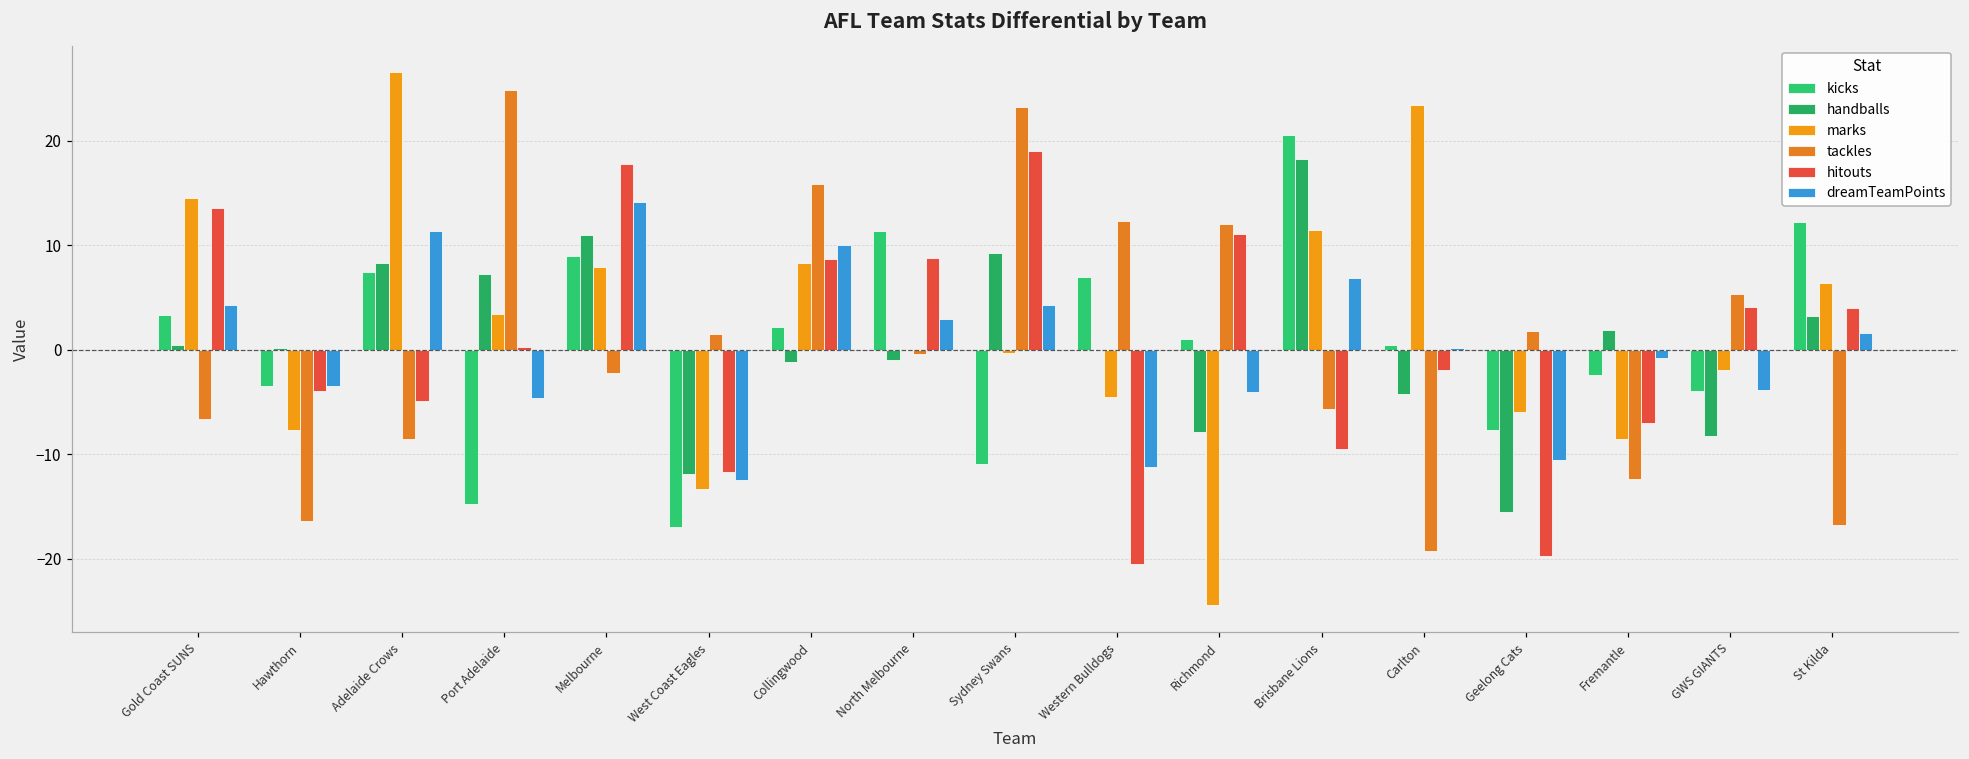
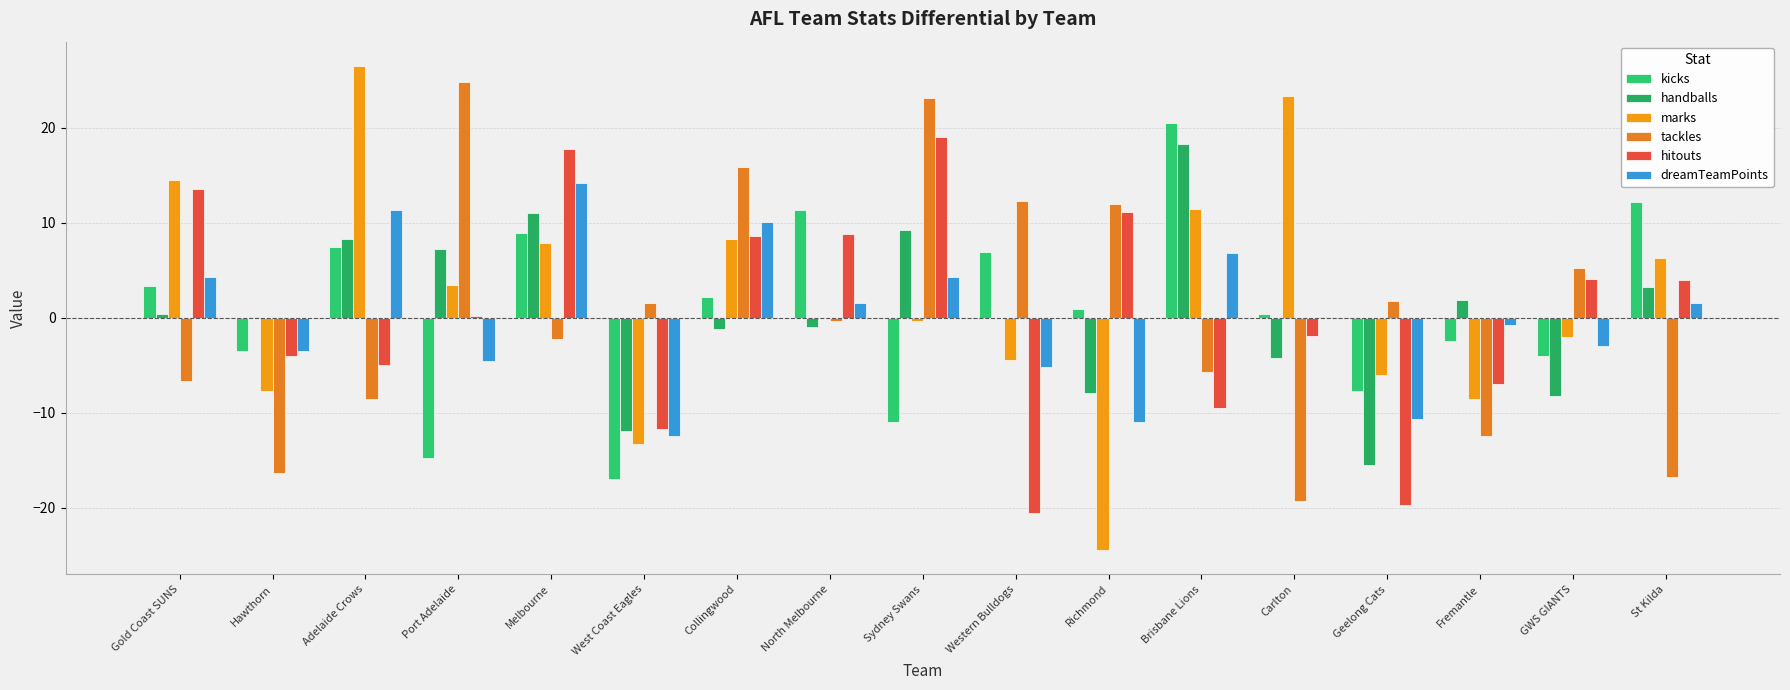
dreamTeamPoints, North Melbourne: 3 -> 2
dreamTeamPoints, Western Bulldogs: -11 -> -5
dreamTeamPoints, Richmond: -4 -> -11
dreamTeamPoints, GWS GIANTS: -4 -> -3
